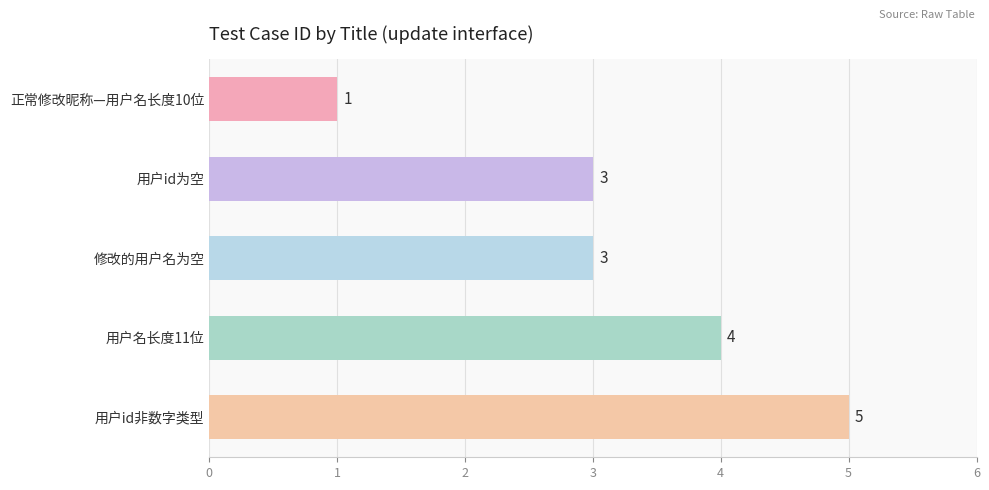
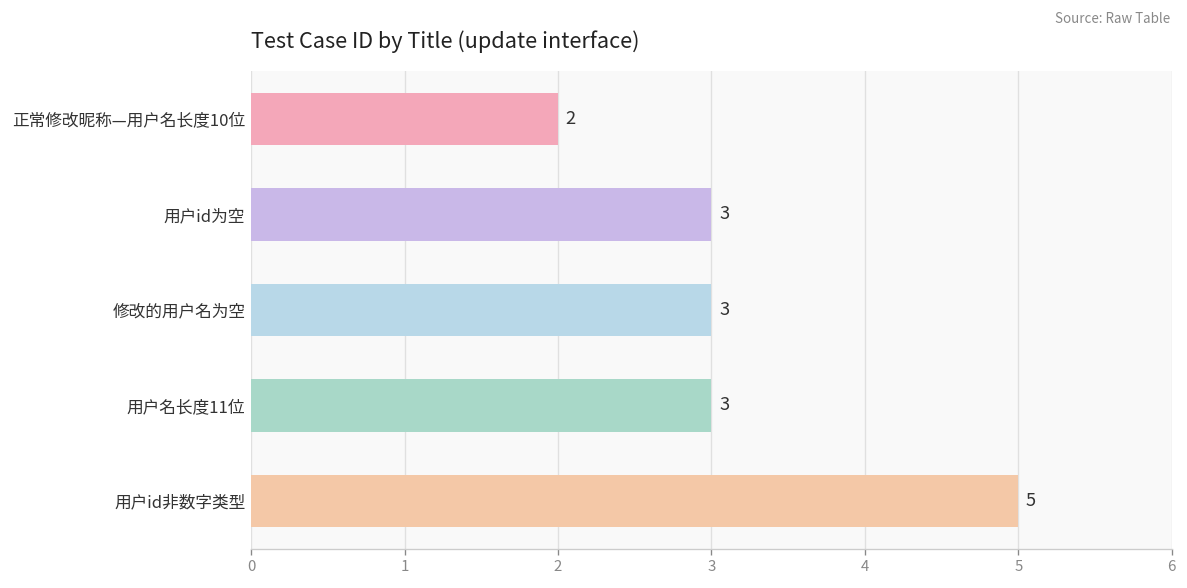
正常修改昵称—用户名长度10位: 1 -> 2
用户名长度11位: 4 -> 3
